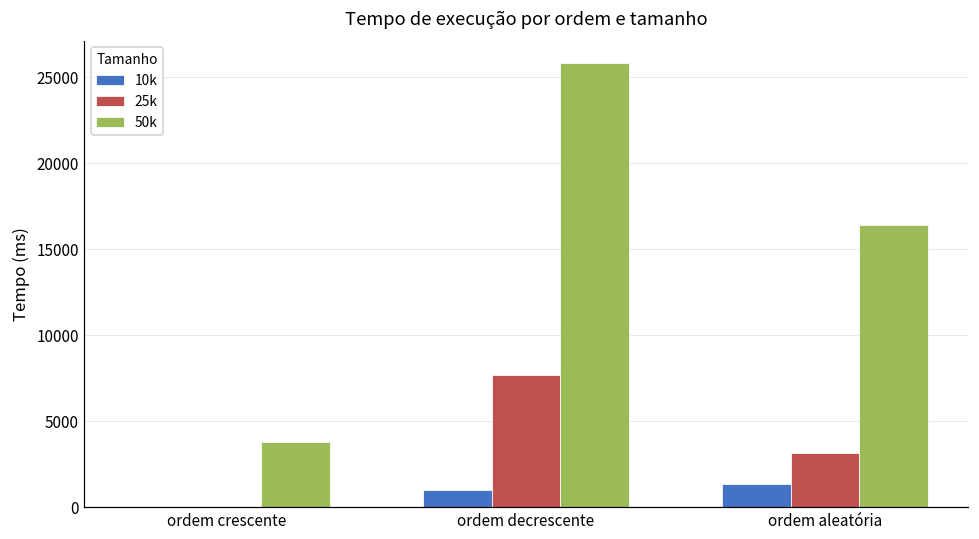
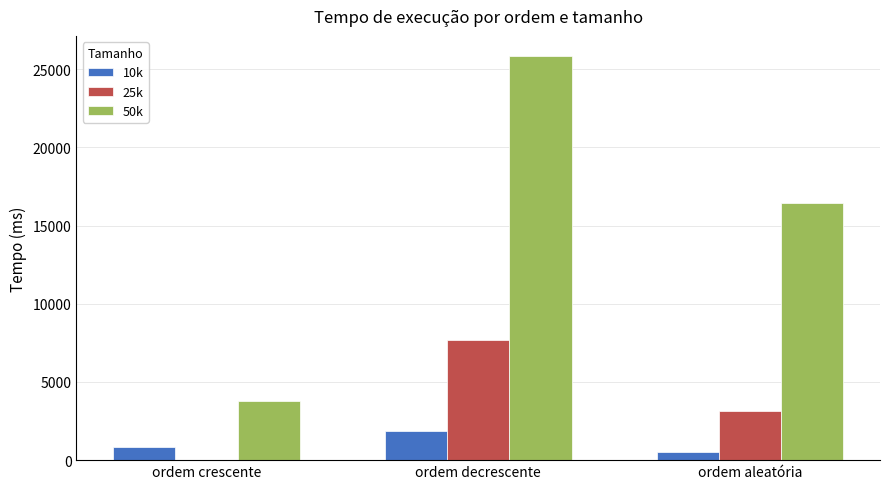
10k, ordem crescente: 0 -> 900
10k, ordem decrescente: 1000 -> 1900
10k, ordem aleatória: 1300 -> 500
